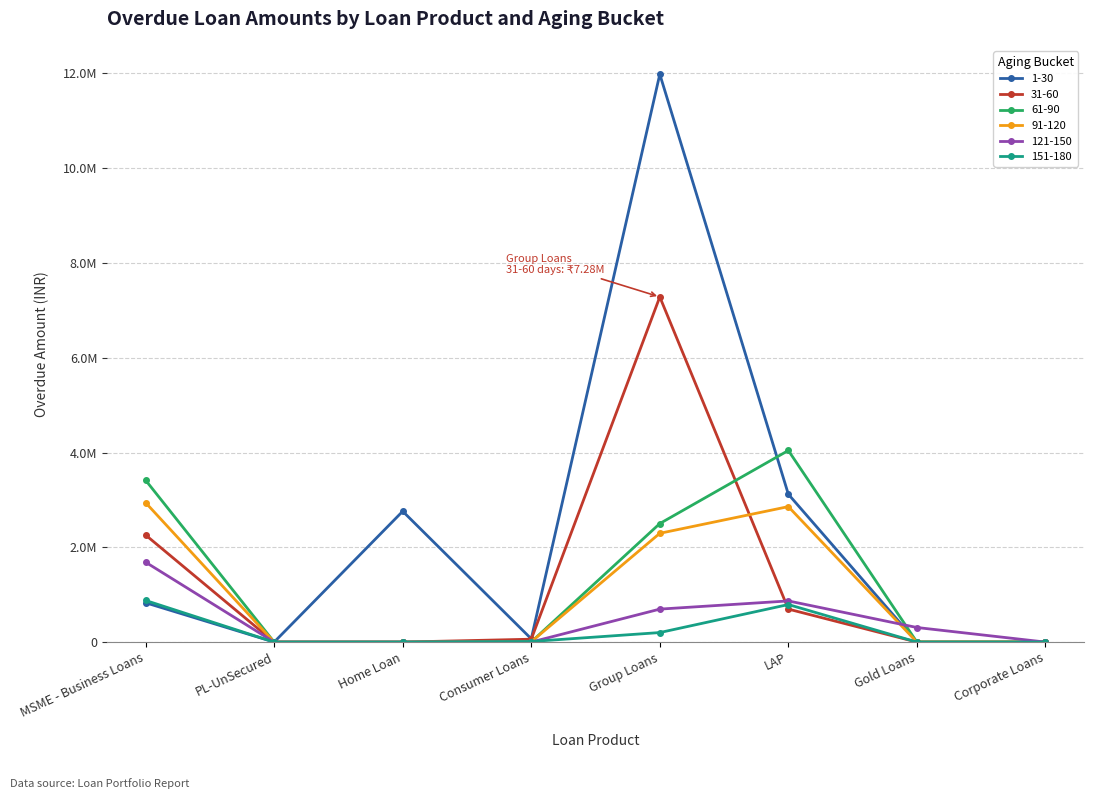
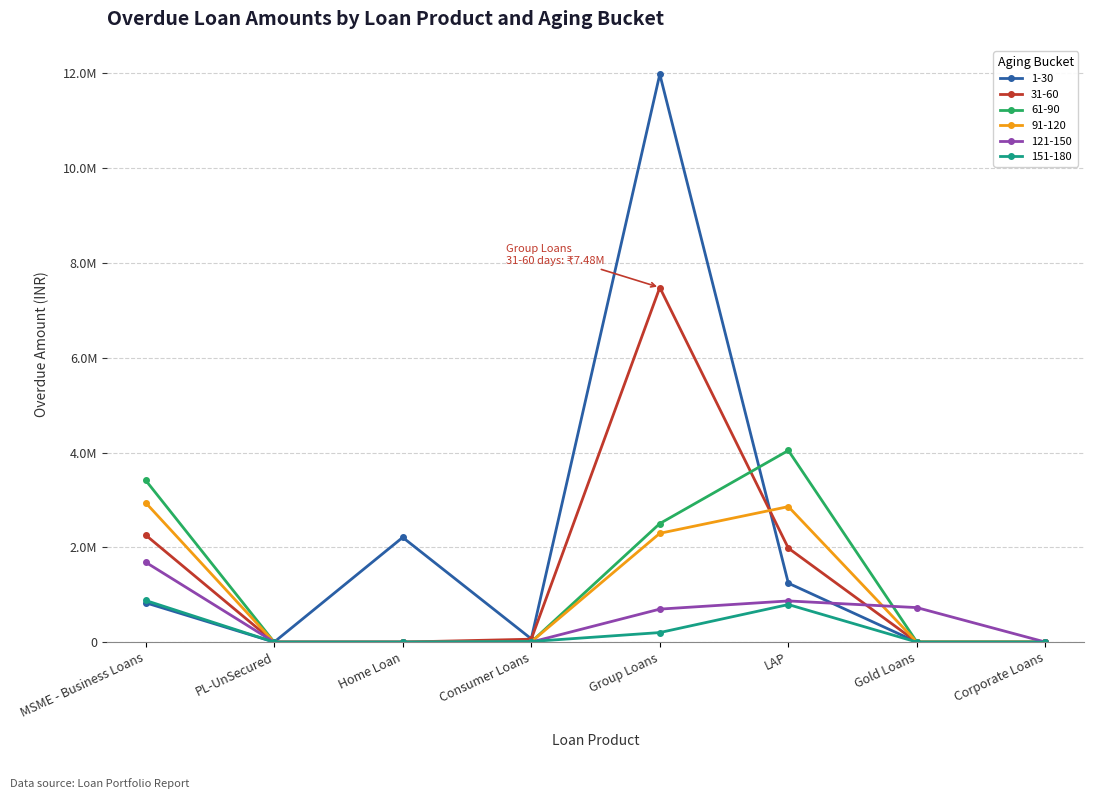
1-30, Home Loan: 2800000 -> 2200000
31-60, Group Loans: 7.28M -> 7.48M
1-30, LAP: 3100000 -> 1200000
31-60, LAP: 700000 -> 2000000
121-150, Gold Loans: 300000 -> 700000
